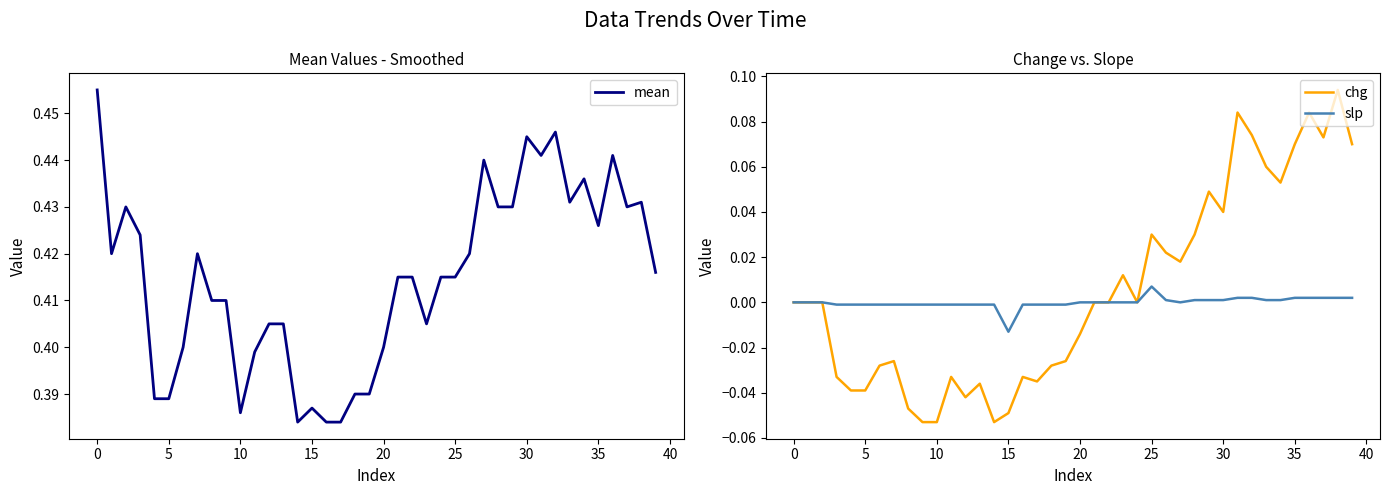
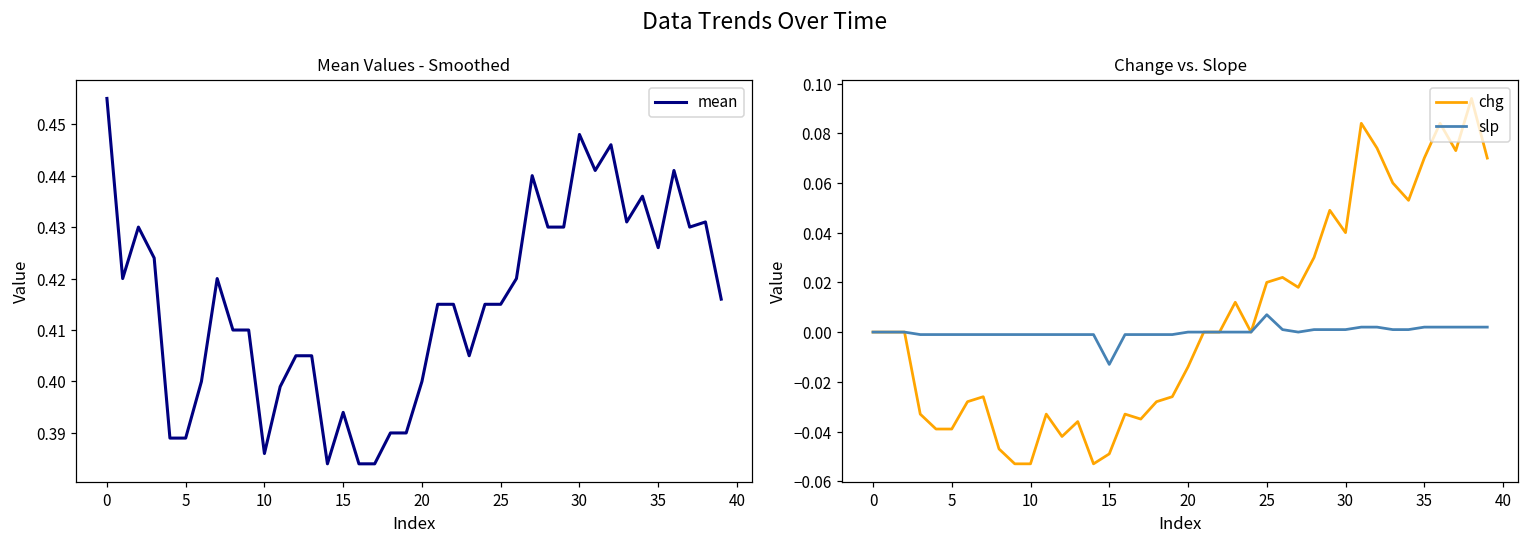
Mean Values - Smoothed, 15: 0.387 -> 0.394
Mean Values - Smoothed, 30: 0.445 -> 0.448
Change vs. Slope, chg, 25: 0.03 -> 0.02
